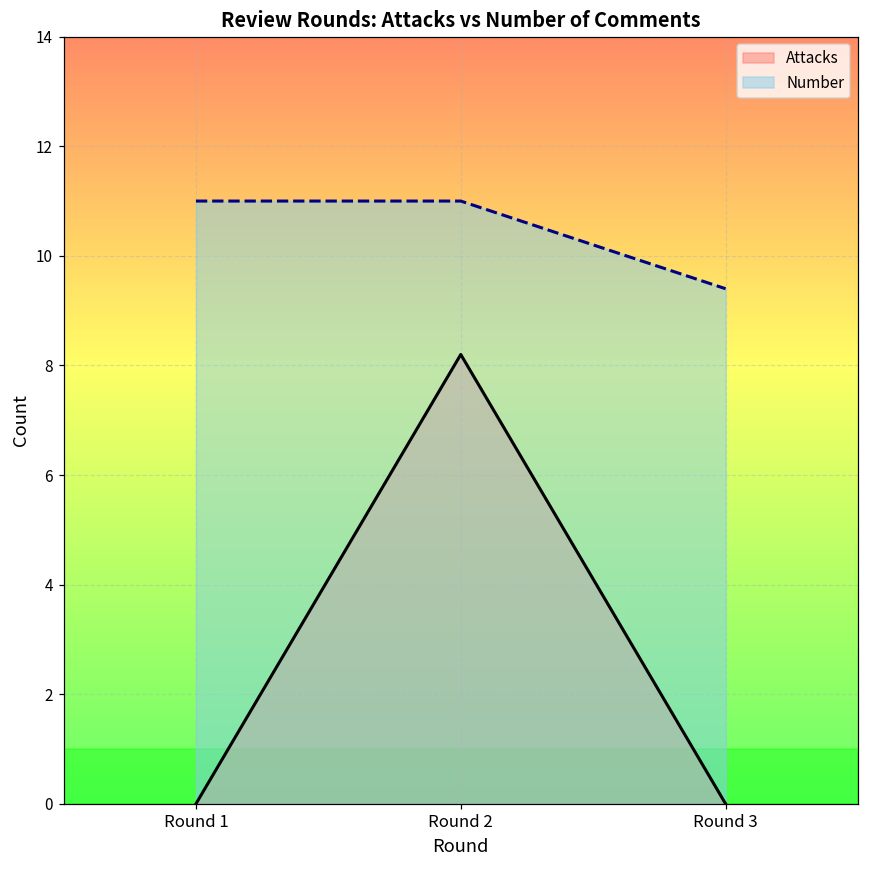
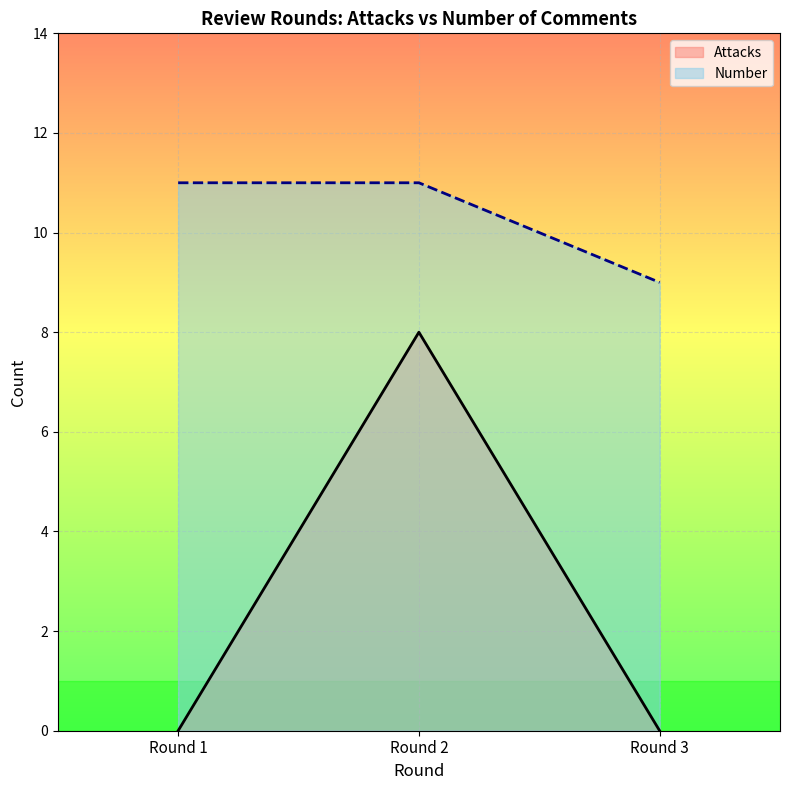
Attacks, Round 2: 8.2 -> 8.0
Number, Round 3: 9.4 -> 9.0
